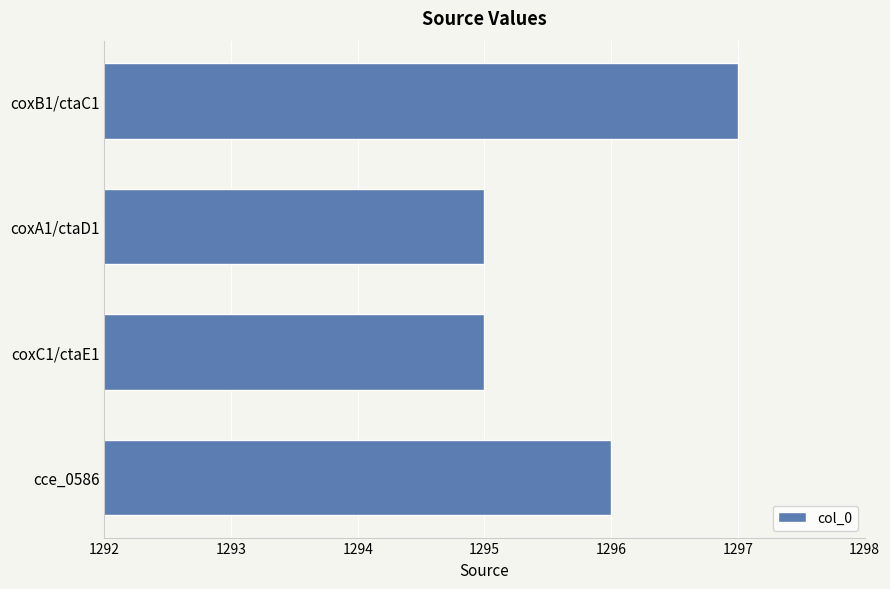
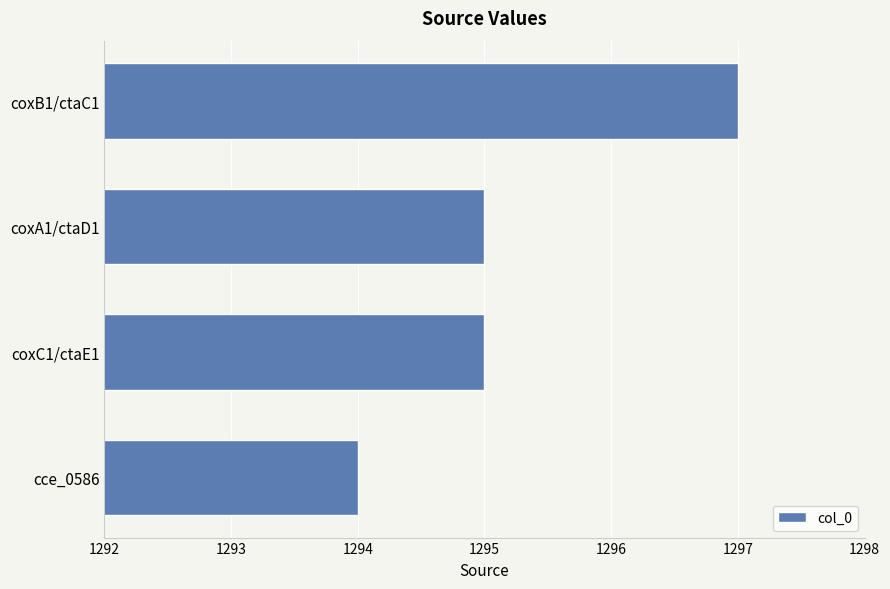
cce_0586: 1296 -> 1294
